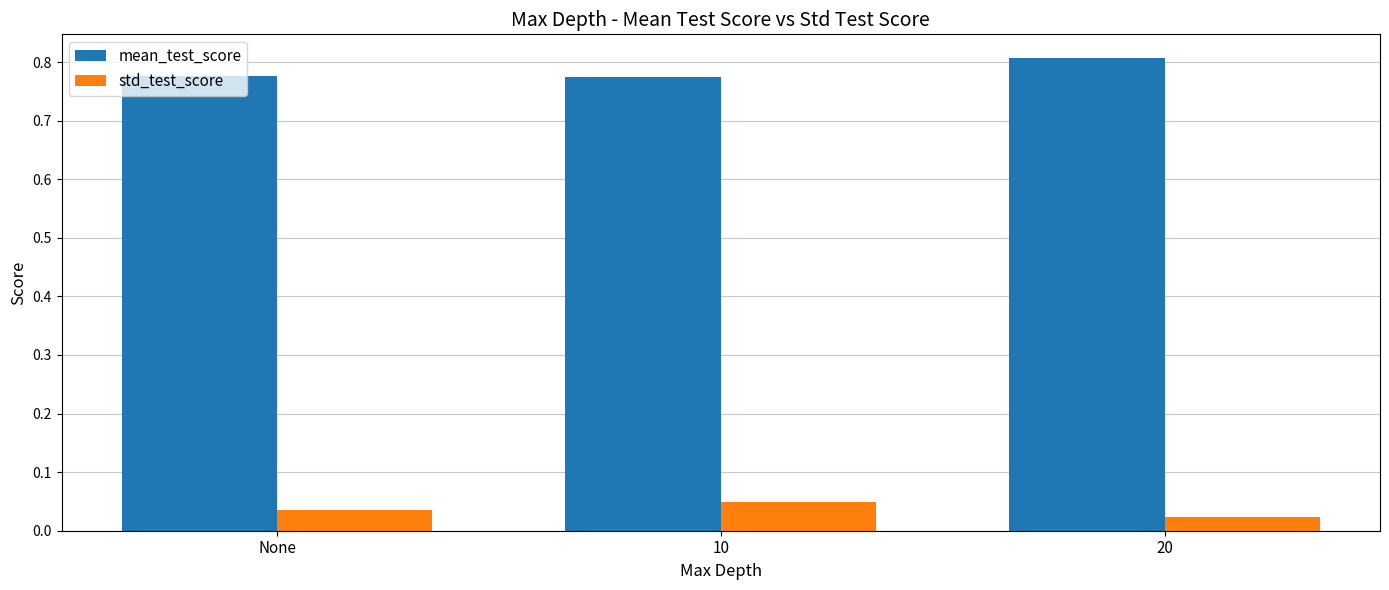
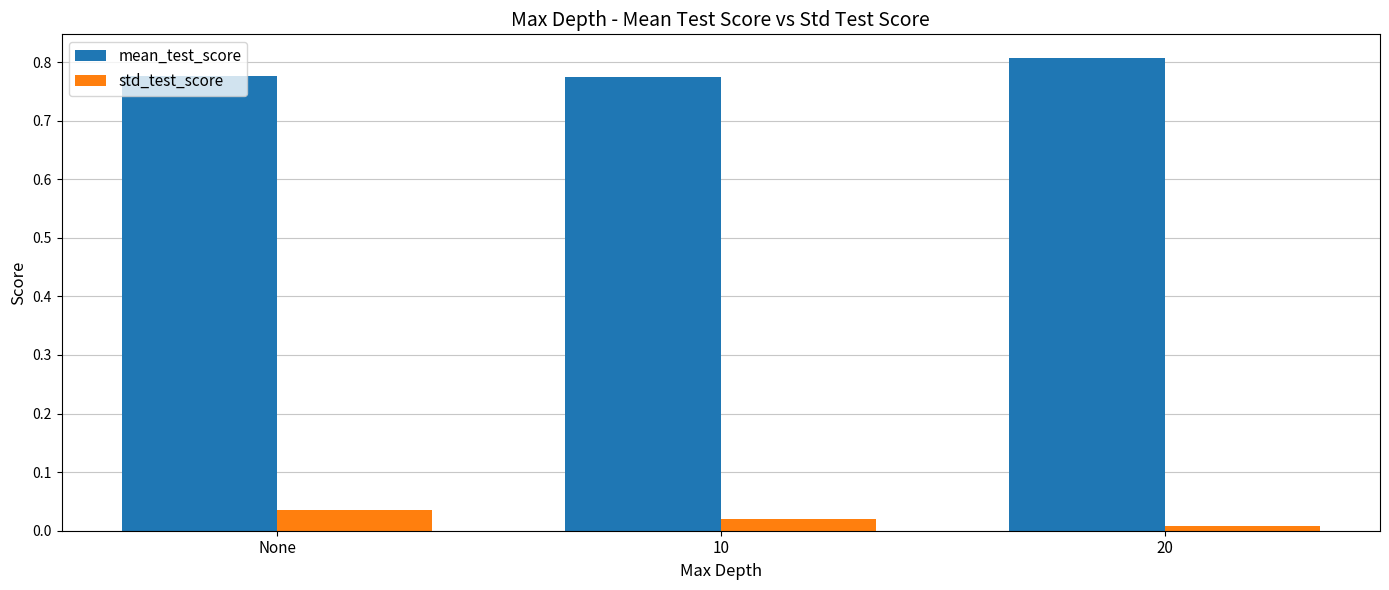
std_test_score, 10: 0.05 -> 0.02
std_test_score, 20: 0.02 -> 0.01
